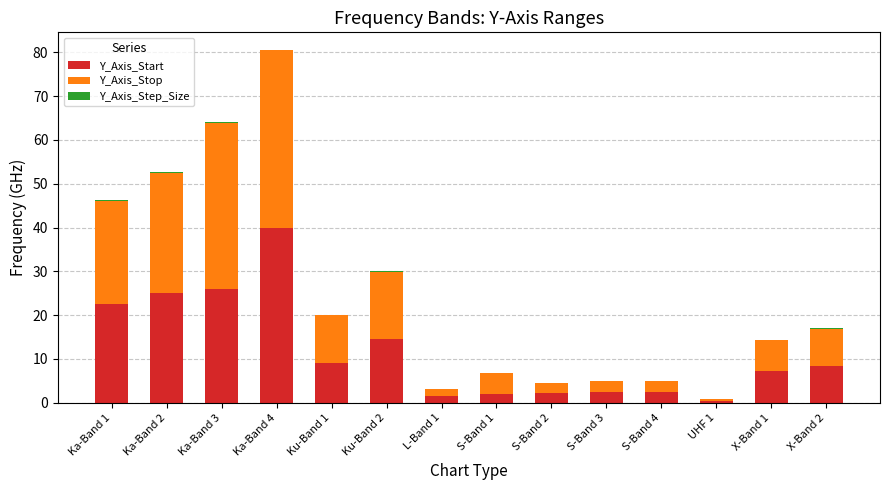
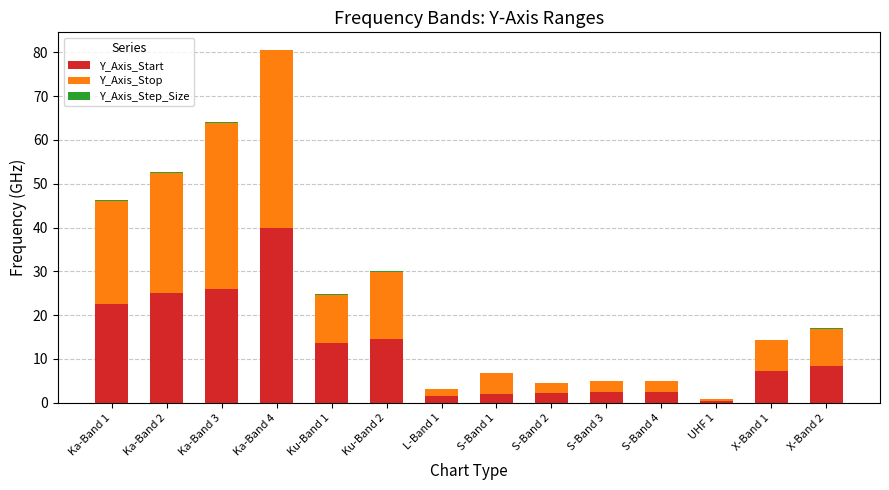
Y_Axis_Start, Ku-Band 1: 9 -> 14
